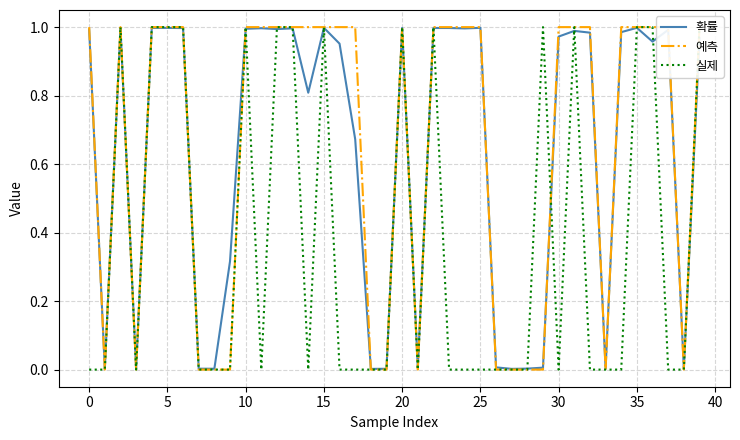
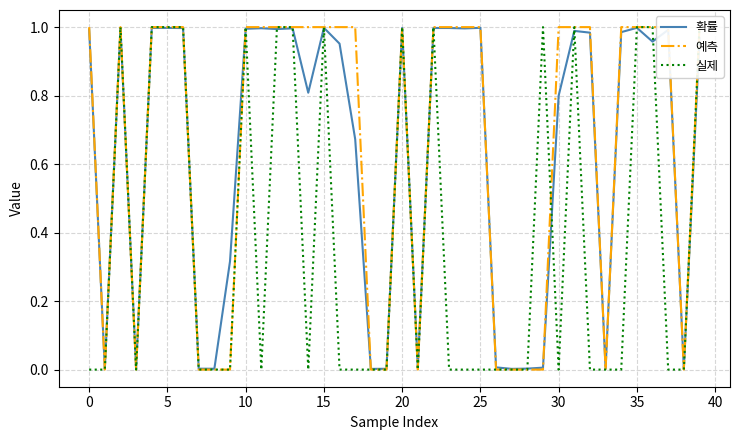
확률, 30: 0.97 -> 0.80
